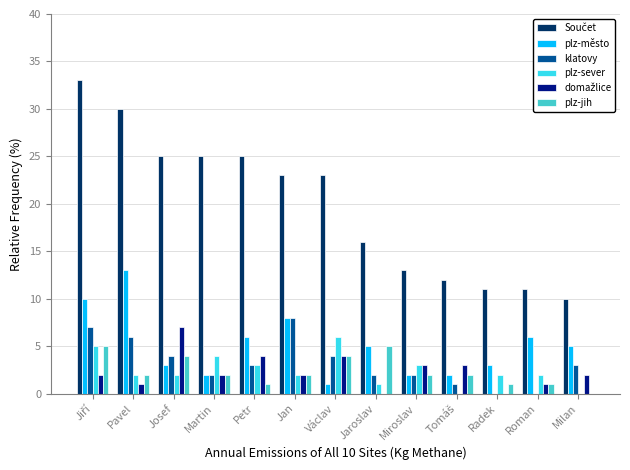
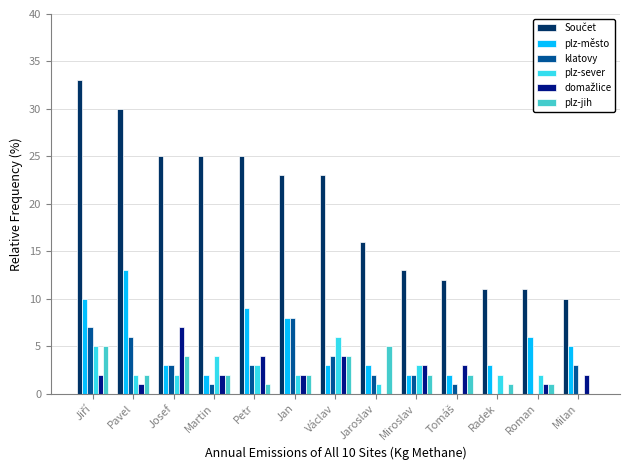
klatovy, Josef: 4 -> 3
klatovy, Martin: 2 -> 1
plz-město, Petr: 6 -> 9
plz-město, Václav: 1 -> 3
plz-město, Jaroslav: 5 -> 3
